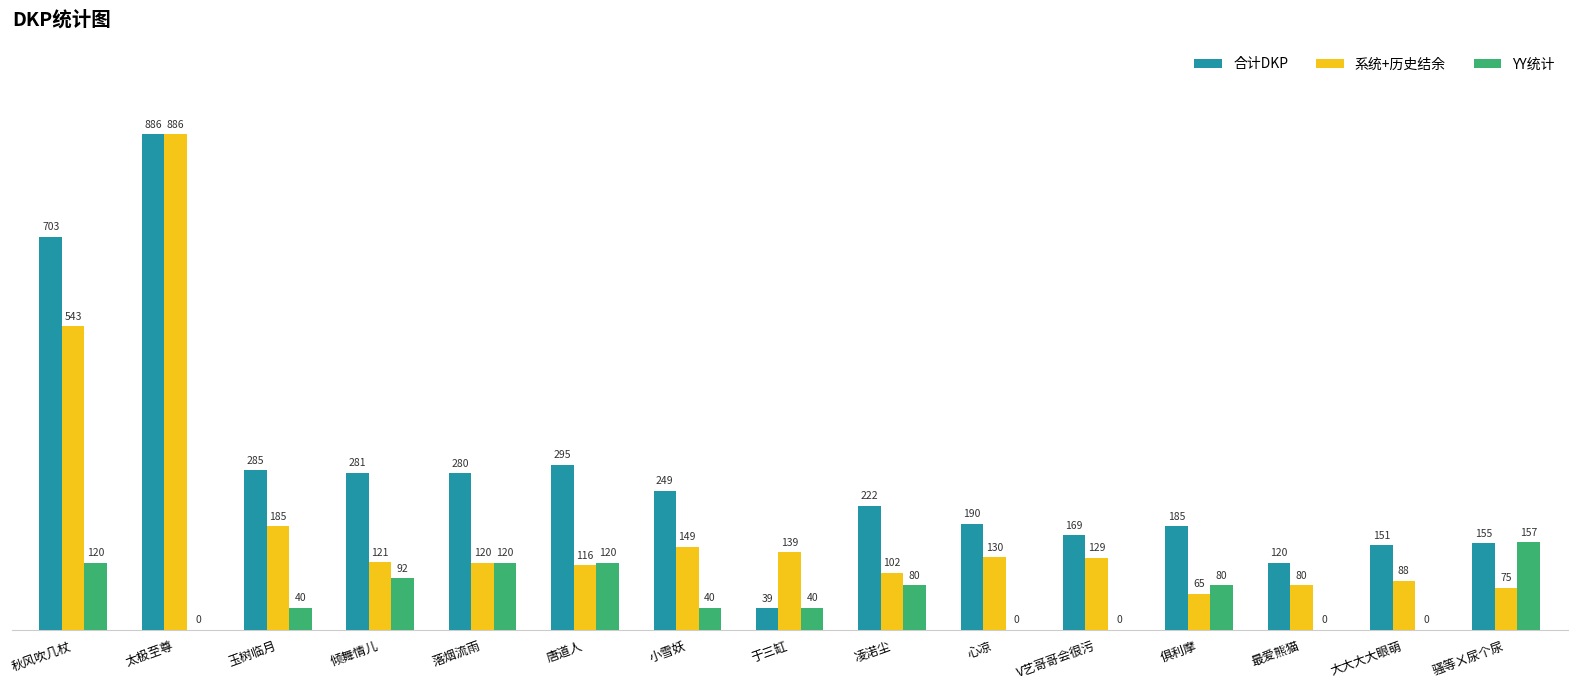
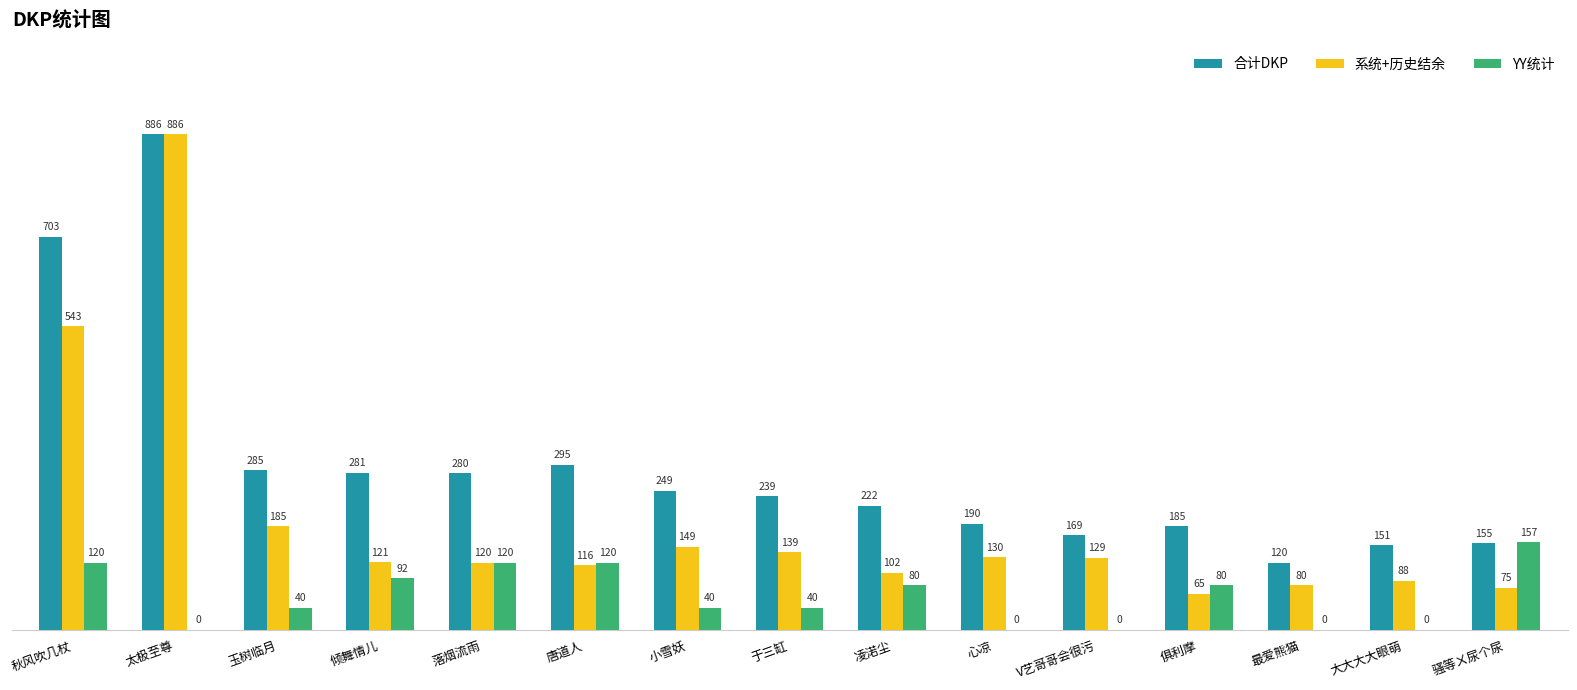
合计DKP, 于三缸: 39 -> 239
